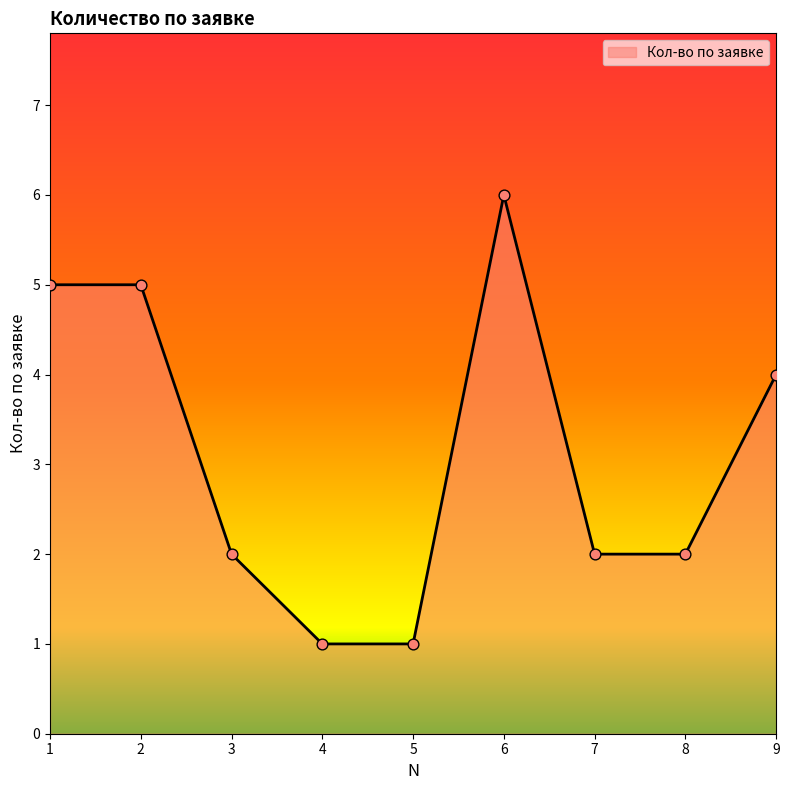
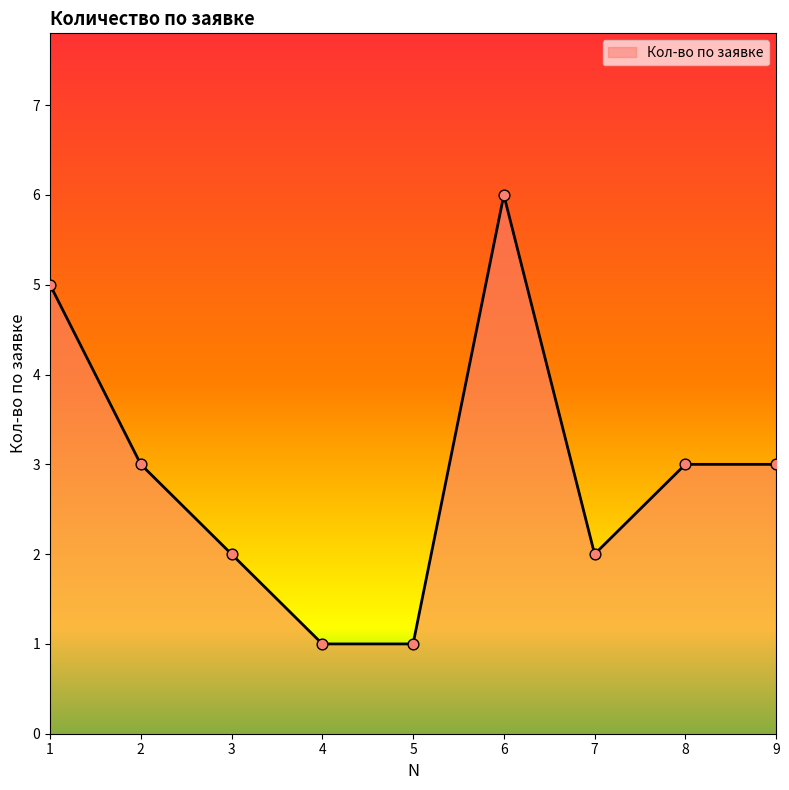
2: 5 -> 3
8: 2 -> 3
9: 4 -> 3
